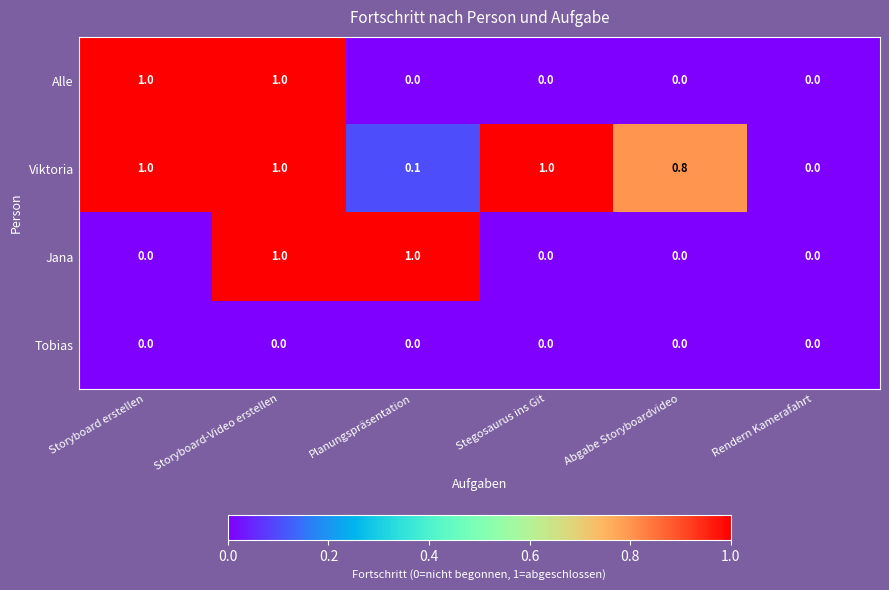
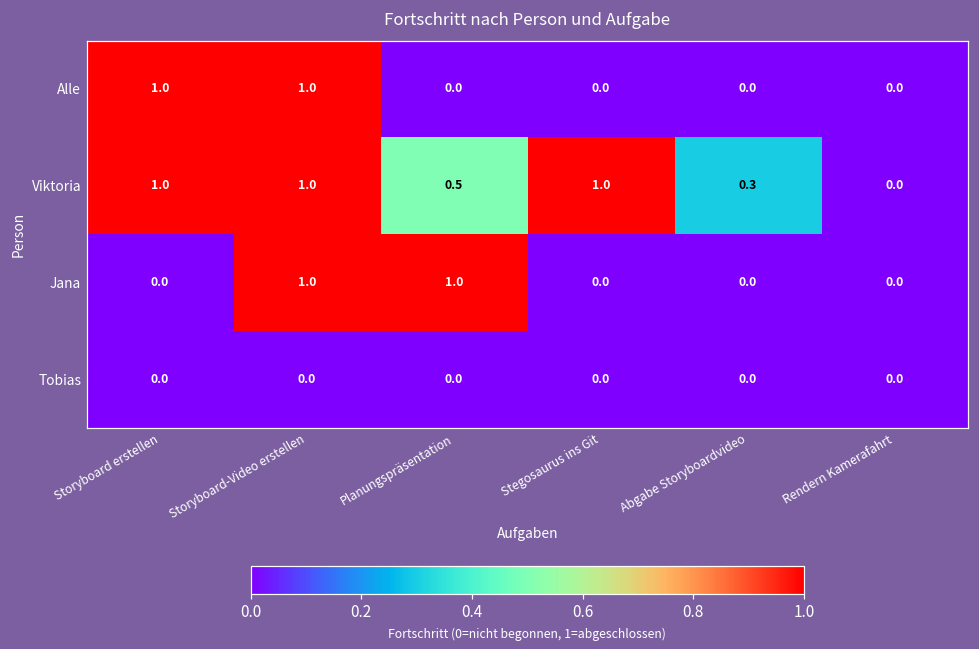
Viktoria, Planungspräsentation: 0.1 -> 0.5
Viktoria, Abgabe Storyboardvideo: 0.8 -> 0.3
